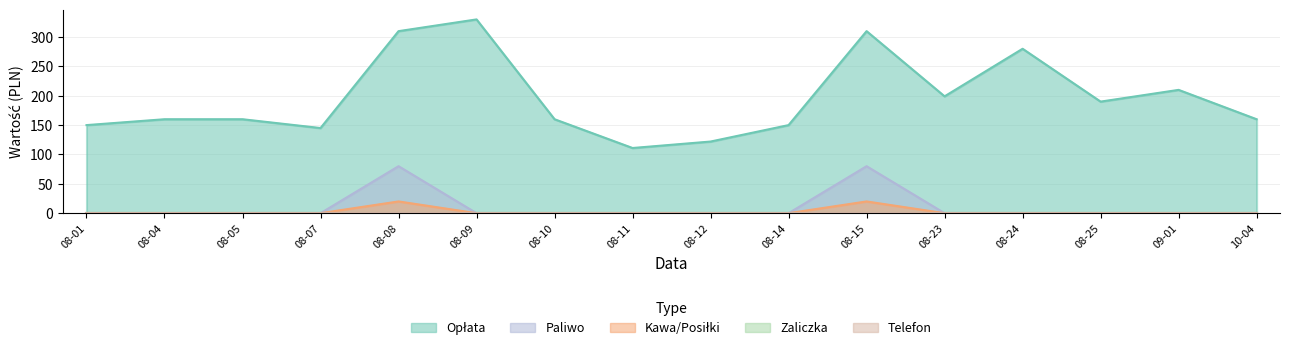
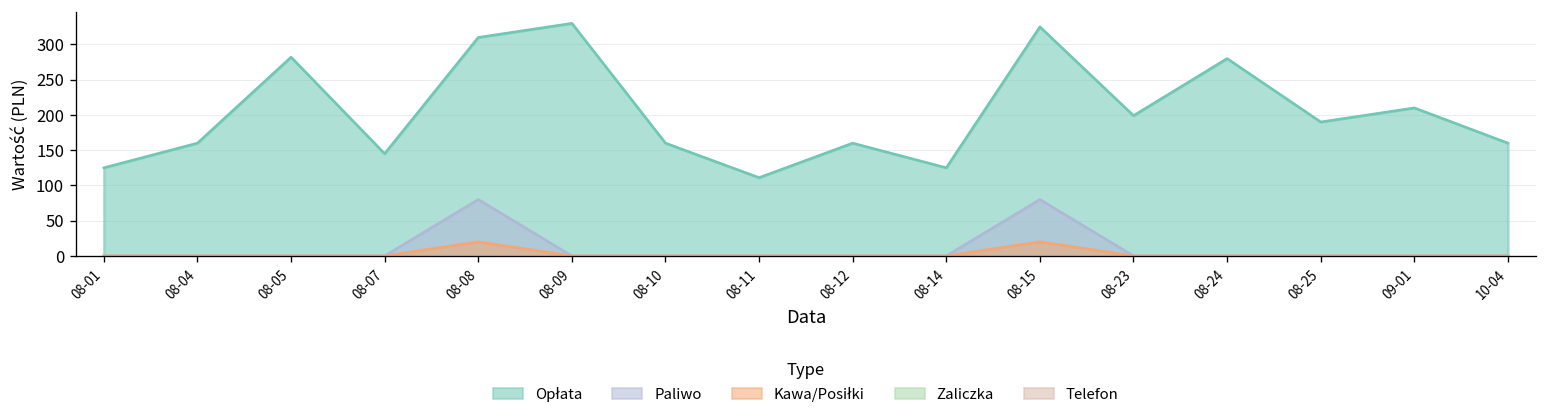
Opłata, 08-01: 150 -> 130
Opłata, 08-05: 160 -> 280
Opłata, 08-12: 120 -> 160
Opłata, 08-14: 150 -> 130
Opłata, 08-15: 310 -> 330
